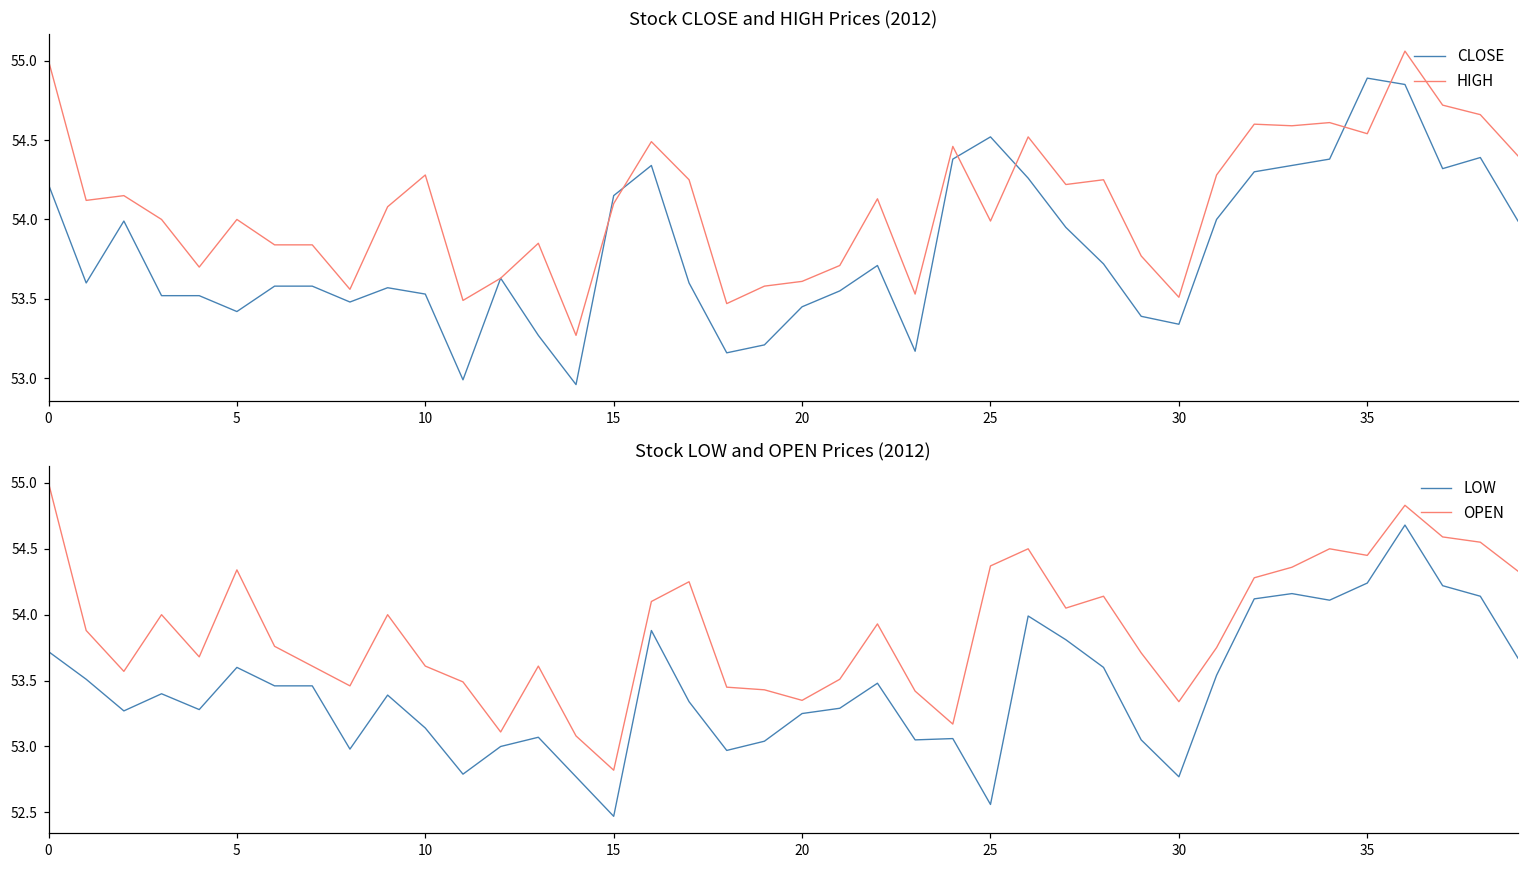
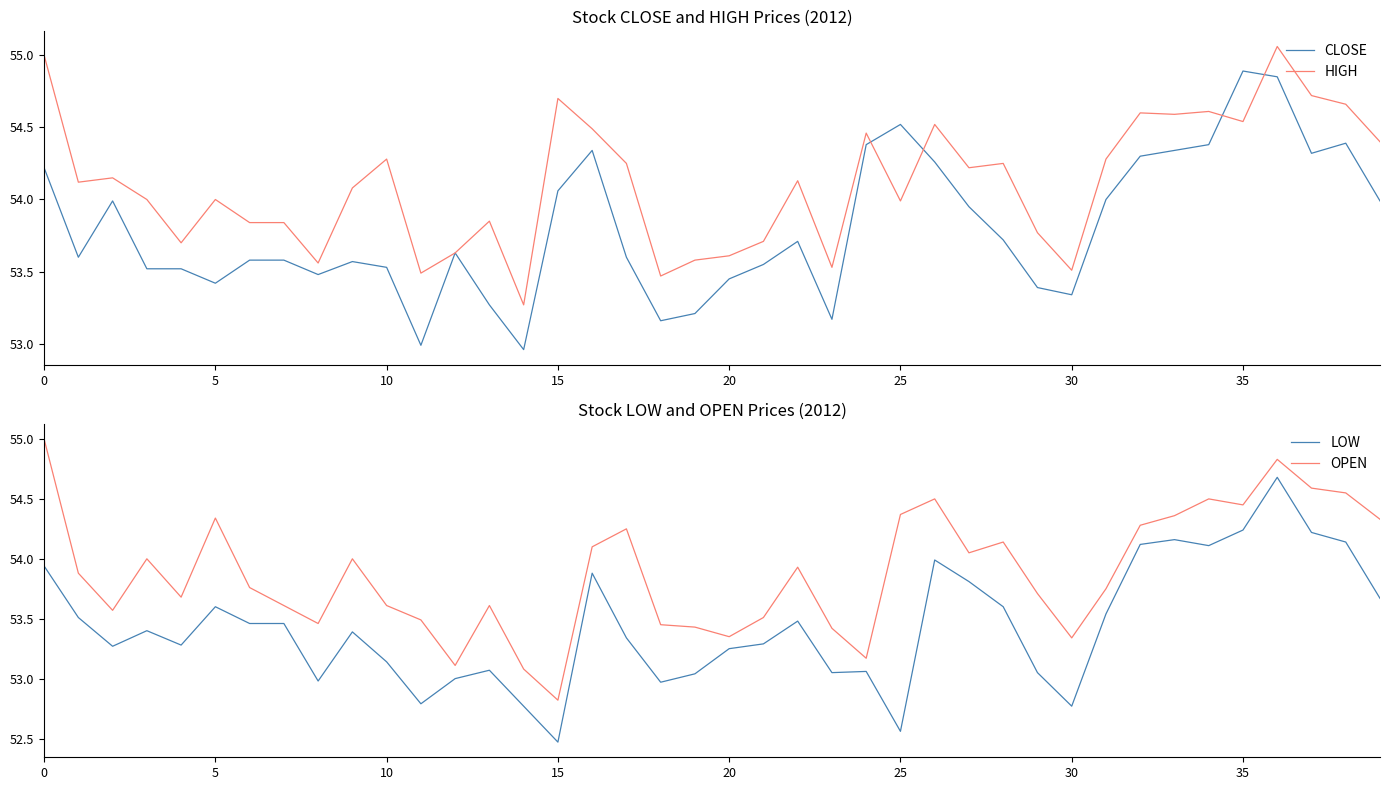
Stock CLOSE and HIGH Prices (2012), CLOSE, 15: 54.15 -> 54.06
Stock CLOSE and HIGH Prices (2012), HIGH, 15: 54.1 -> 54.7
Stock LOW and OPEN Prices (2012), LOW, 0: 53.72 -> 53.94
